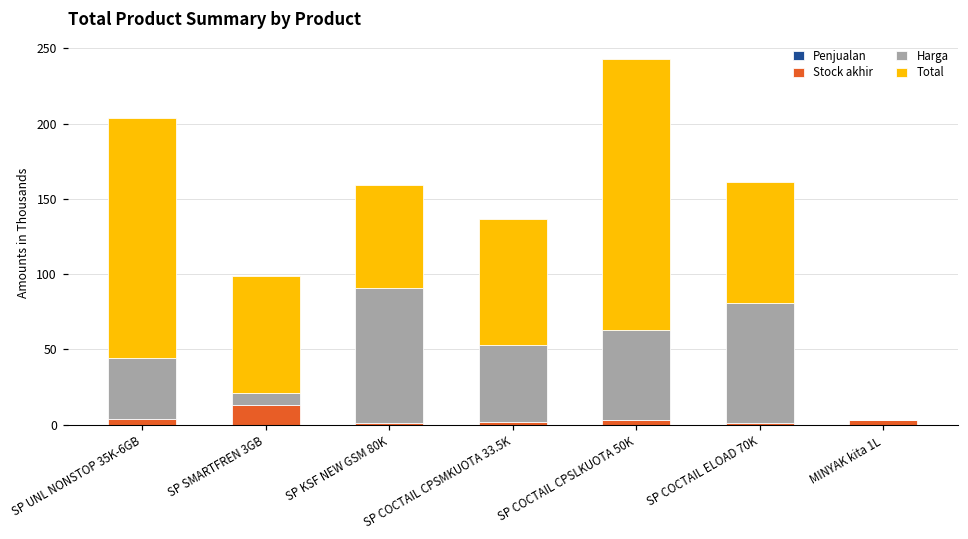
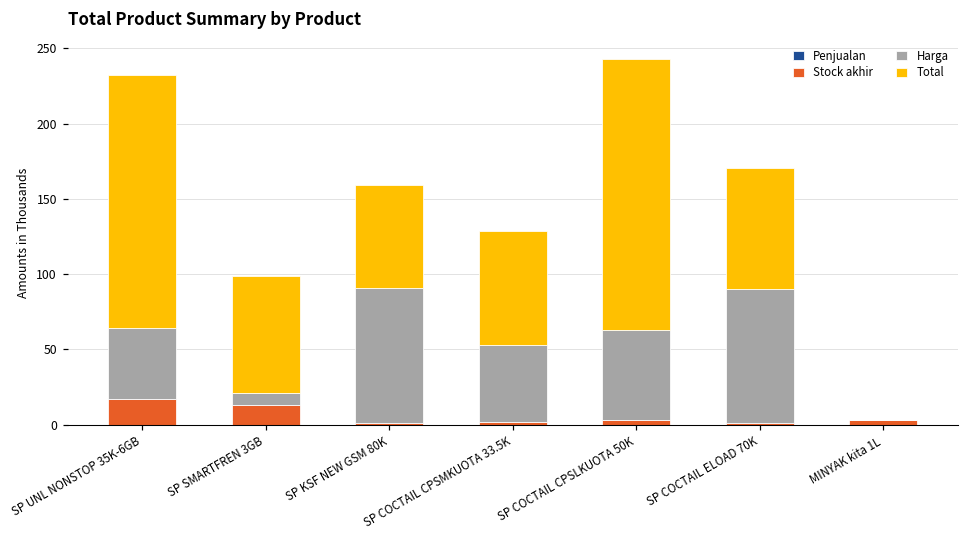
Stock akhir, SP UNL NONSTOP 35K-6GB: 4 -> 17
Harga, SP UNL NONSTOP 35K-6GB: 40 -> 47
Total, SP UNL NONSTOP 35K-6GB: 160 -> 168
Total, SP COCTAIL CPSMKUOTA 33.5K: 84 -> 76
Harga, SP COCTAIL ELOAD 70K: 80 -> 89
